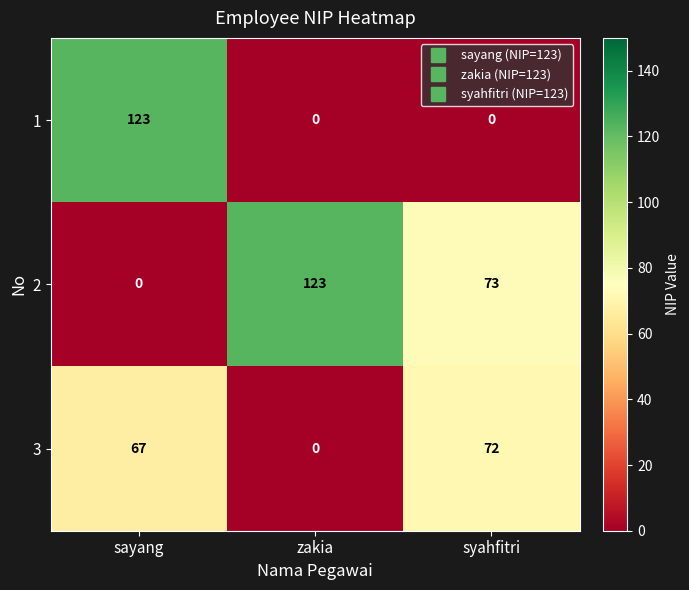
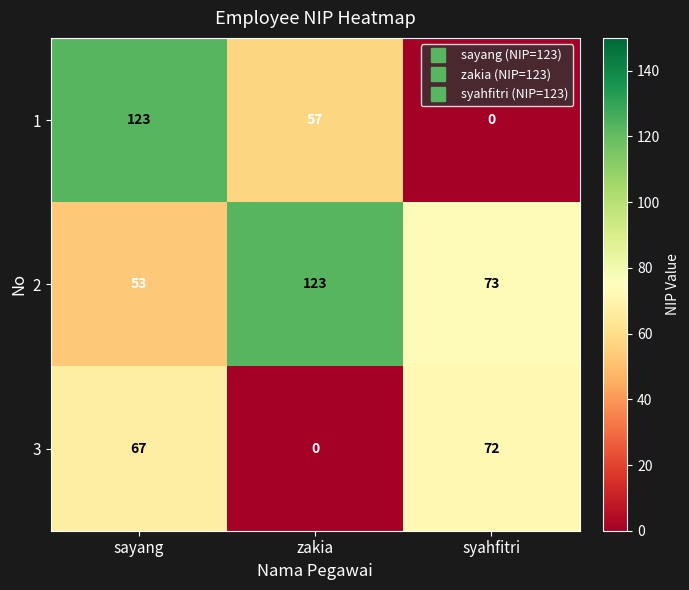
1, zakia: 0 -> 57
2, sayang: 0 -> 53
